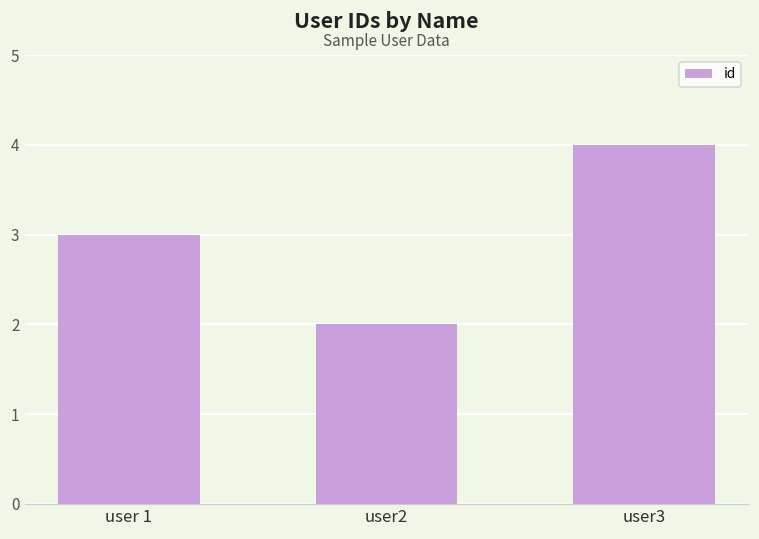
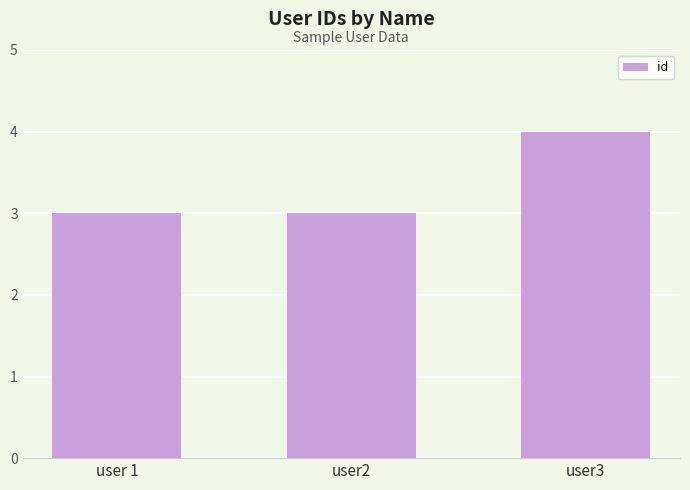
user2: 2 -> 3
